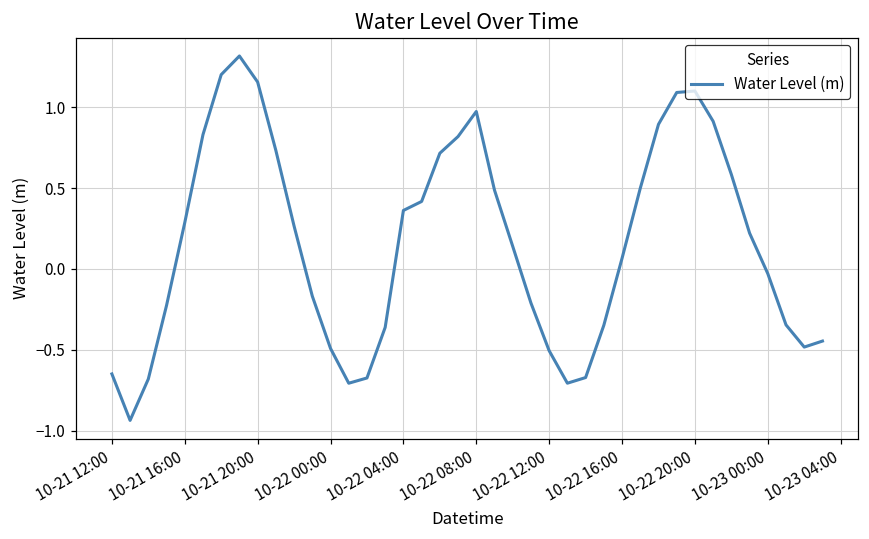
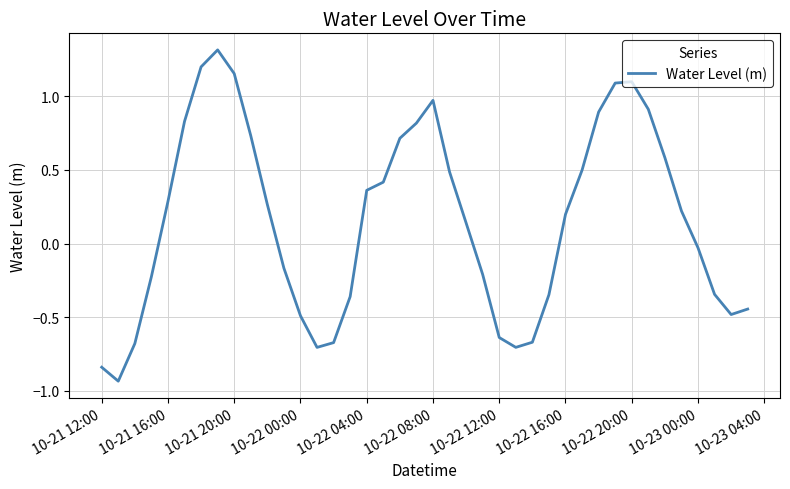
10-21 12:00: -0.65 -> -0.84
10-22 12:00: -0.50 -> -0.64
10-22 16:00: 0.07 -> 0.20
